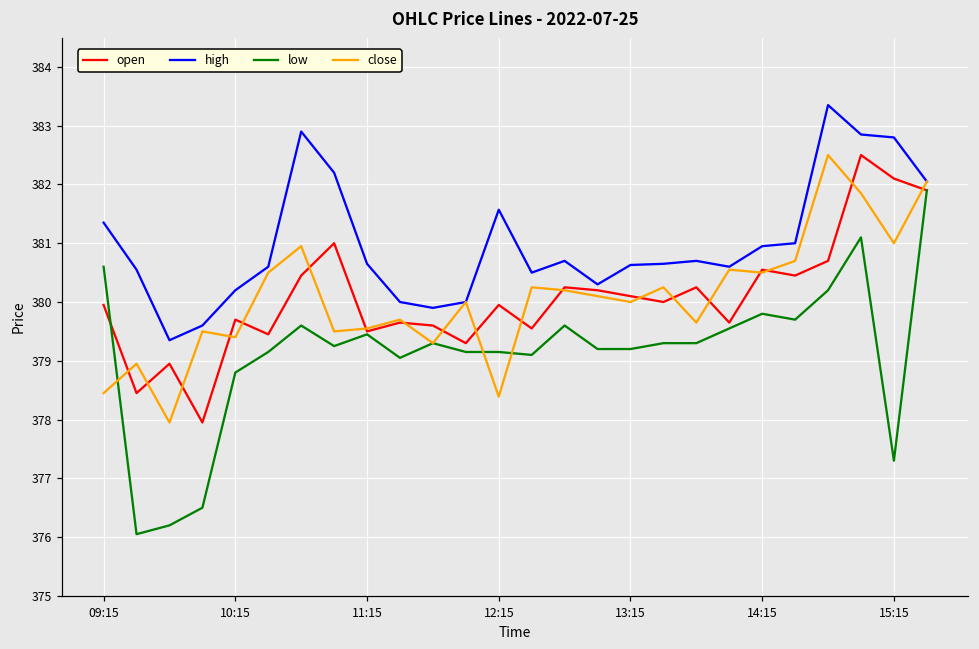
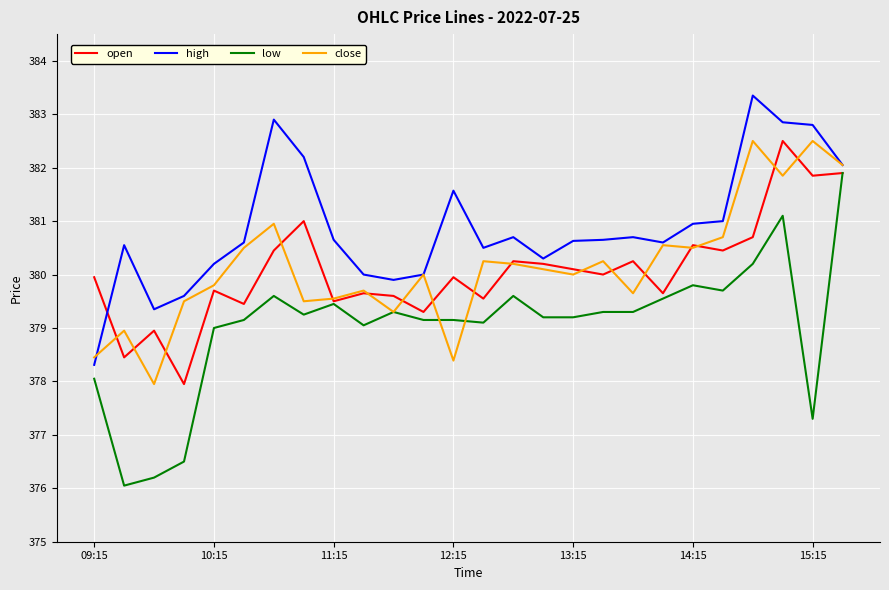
high, 09:15: 381.4 -> 378.3
low, 09:15: 380.6 -> 378.1
low, 10:15: 378.8 -> 379.0
close, 10:15: 379.4 -> 379.8
open, 15:15: 382.1 -> 381.9
close, 15:15: 381.0 -> 382.5
